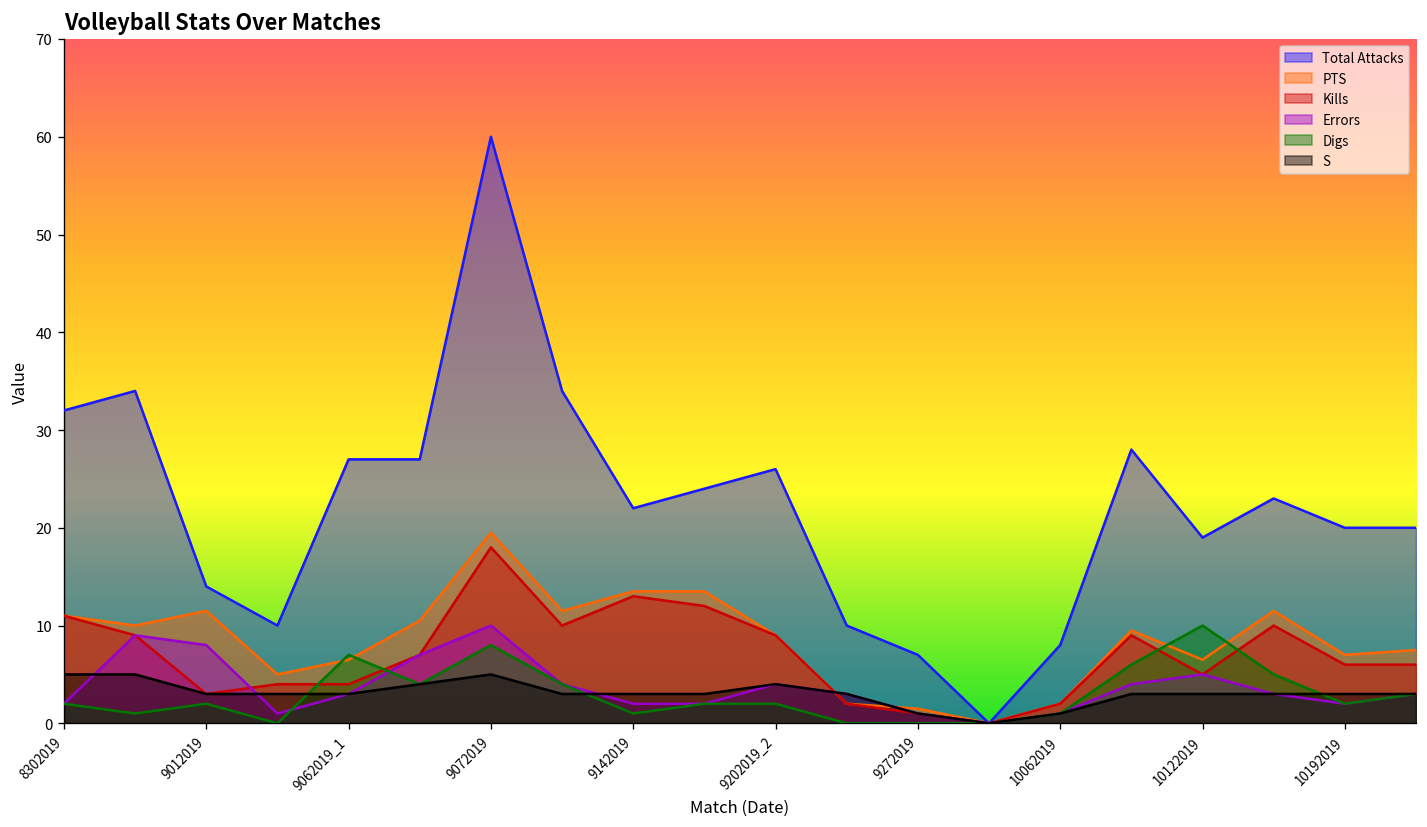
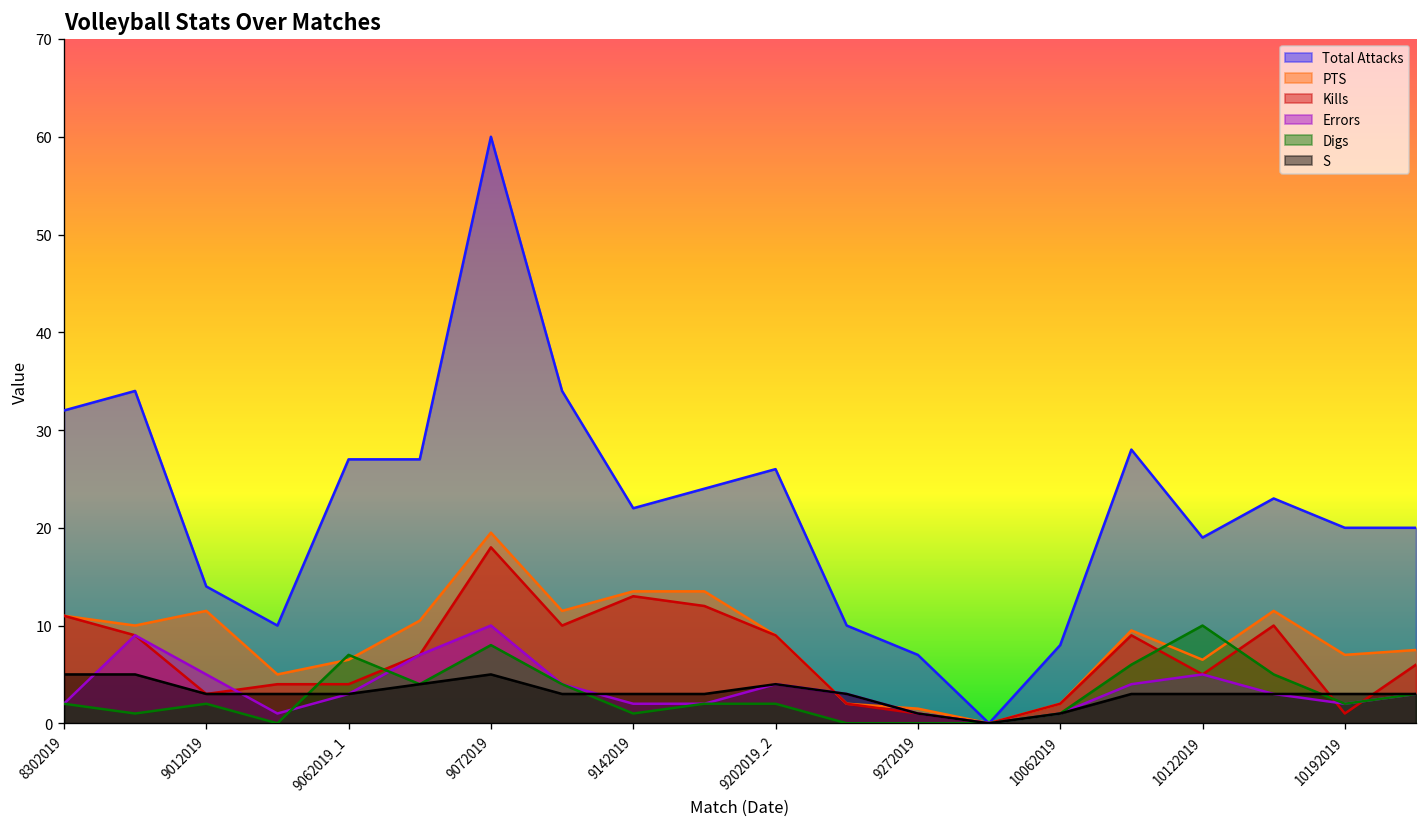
Errors, 9012019: 8 -> 5
Kills, 10192019: 6 -> 1
